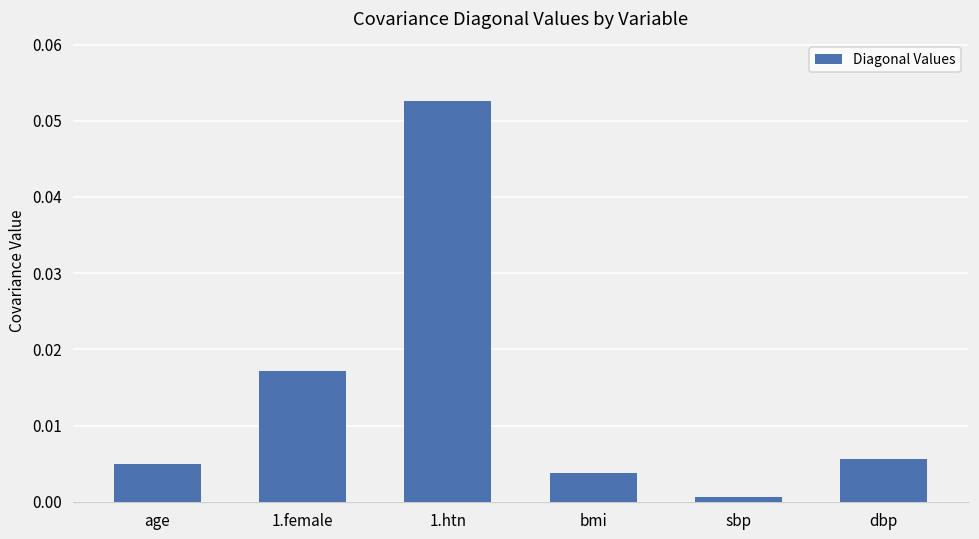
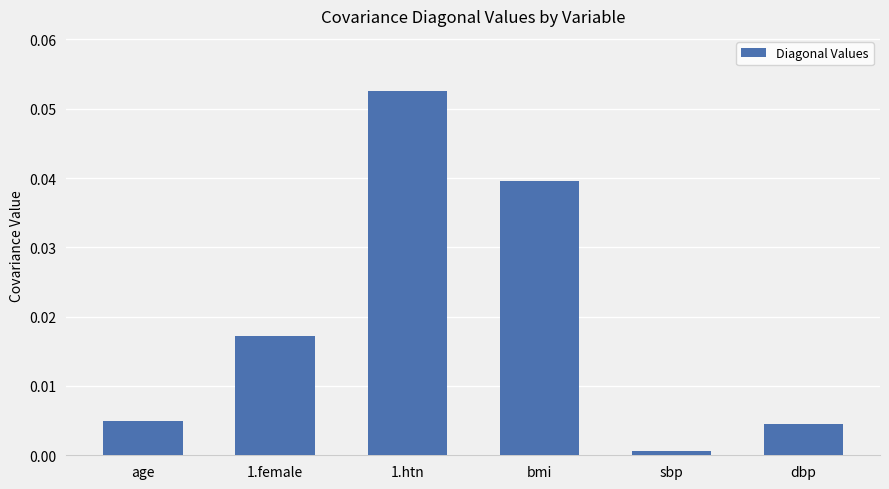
bmi: 0.004 -> 0.040
dbp: 0.006 -> 0.004
